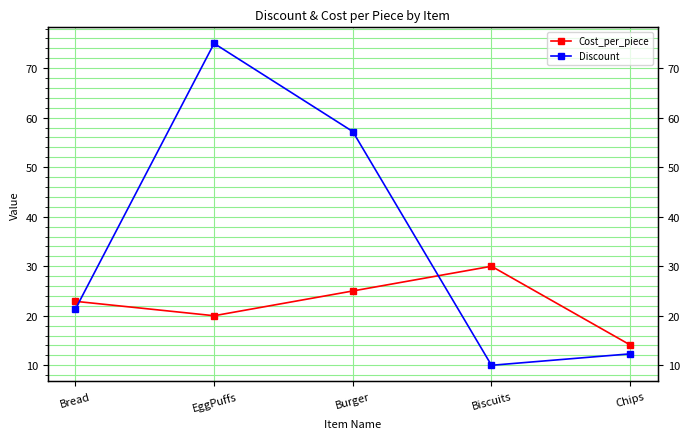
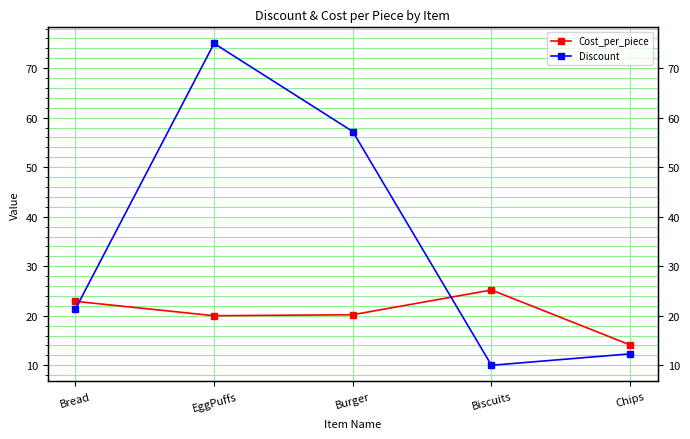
Cost_per_piece, Burger: 25 -> 20
Cost_per_piece, Biscuits: 30 -> 25
